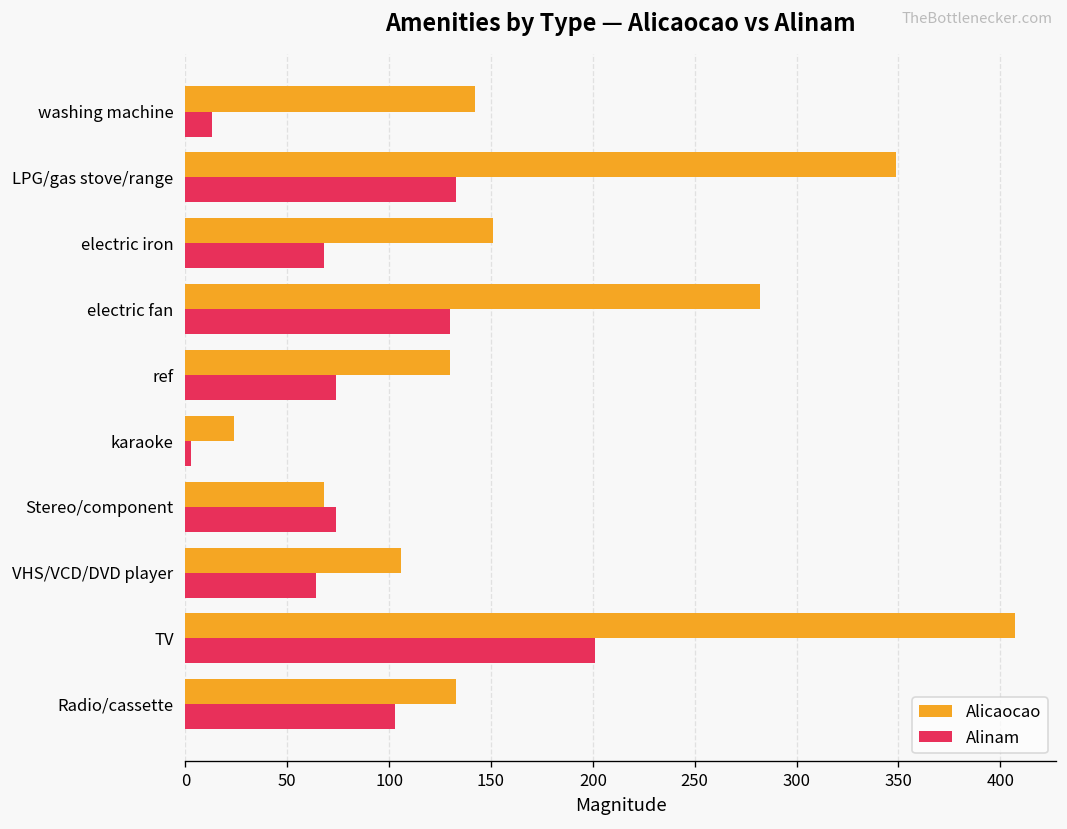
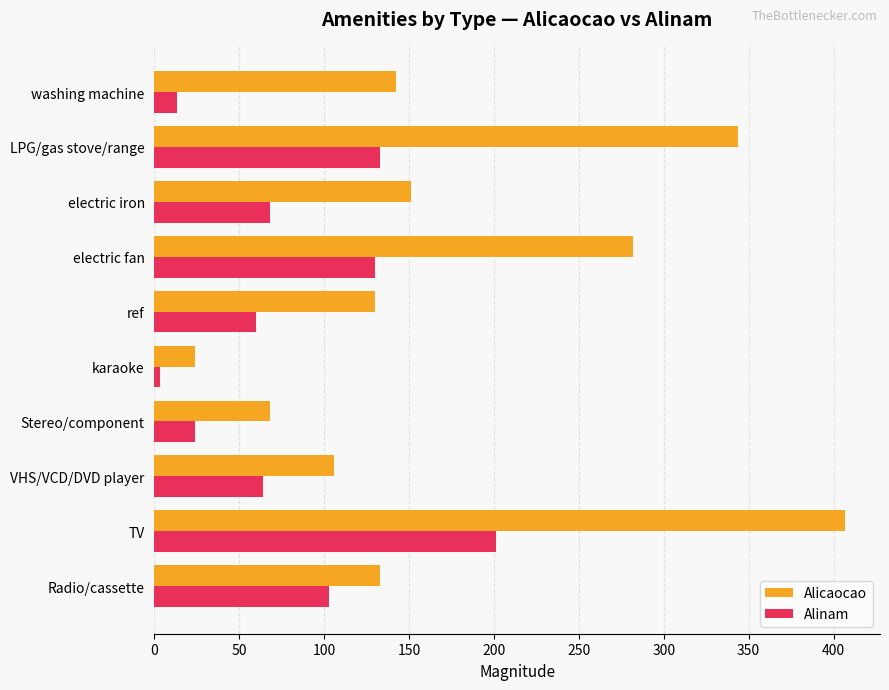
Alicaocao, LPG/gas stove/range: 349 -> 344
Alinam, ref: 74 -> 60
Alinam, Stereo/component: 74 -> 24
